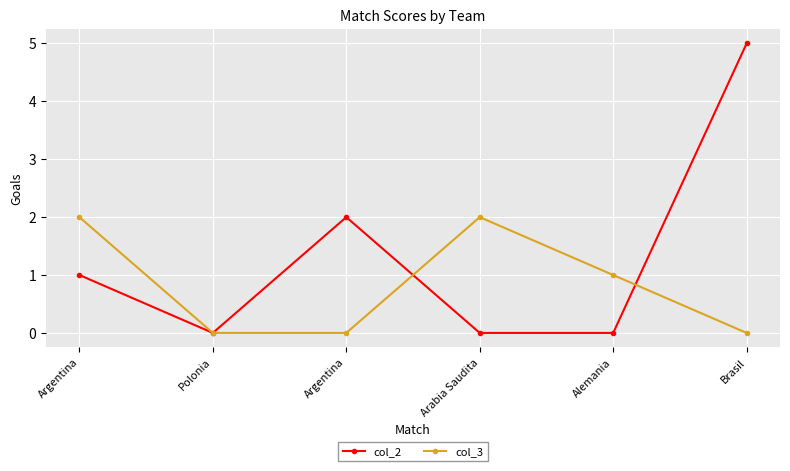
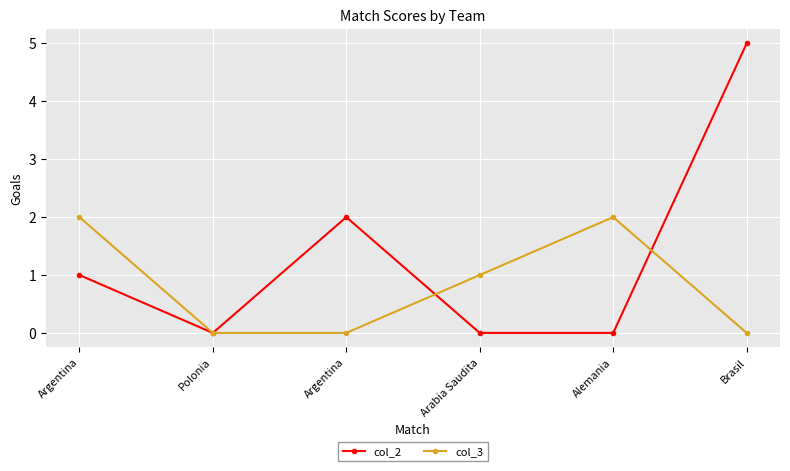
col_3, Arabia Saudita: 2 -> 1
col_3, Alemania: 1 -> 2
